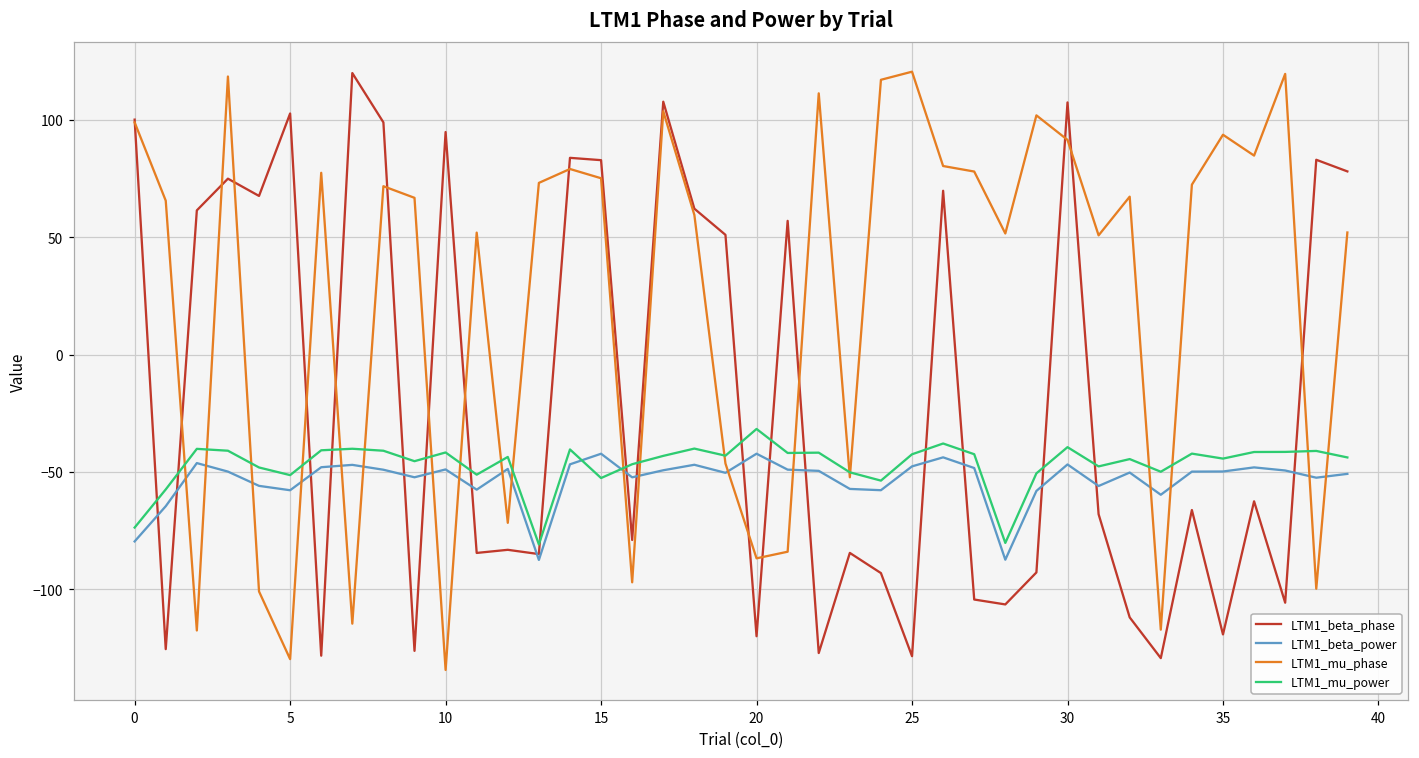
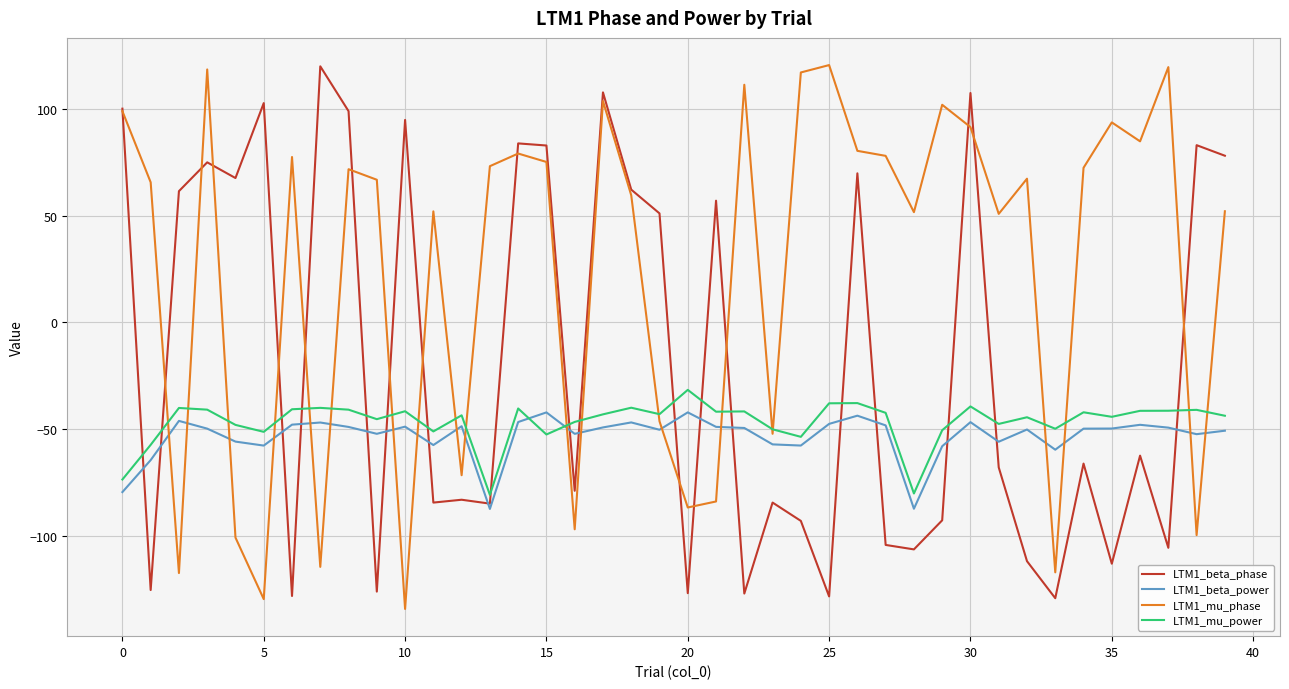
LTM1_beta_phase, 20: -120 -> -127
LTM1_mu_power, 25: -42 -> -38
LTM1_beta_phase, 35: -119 -> -113
